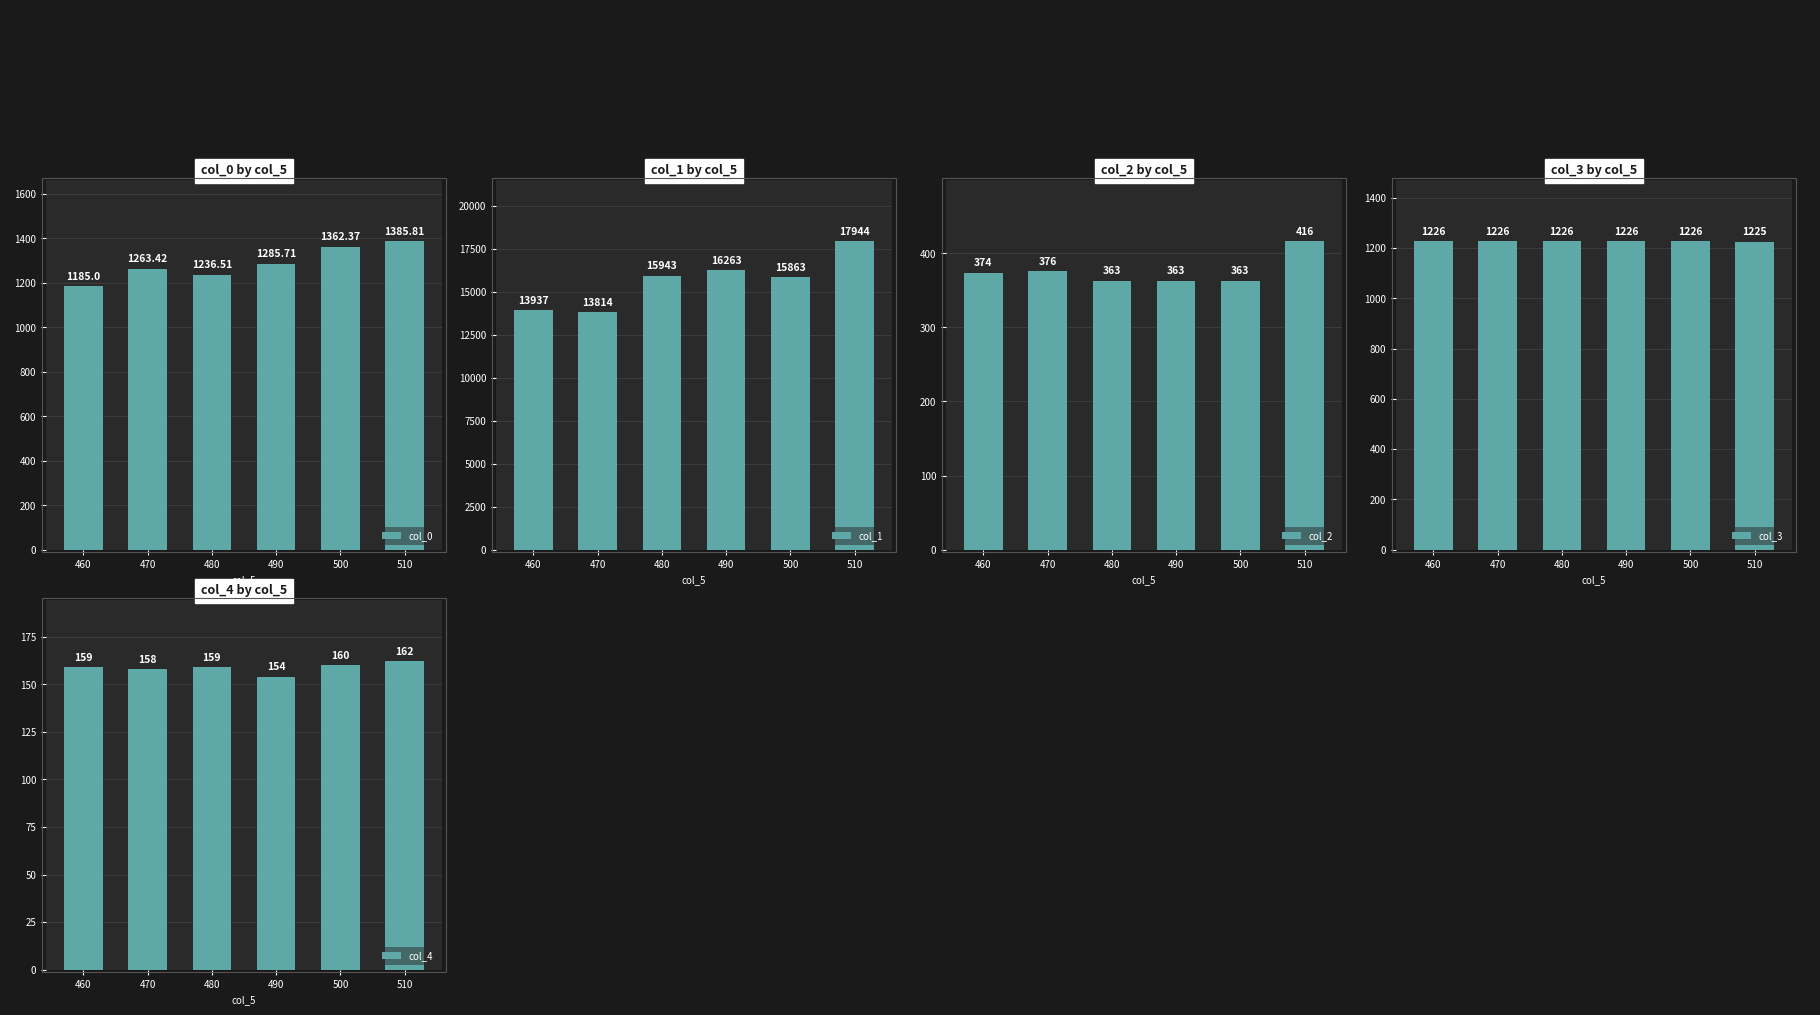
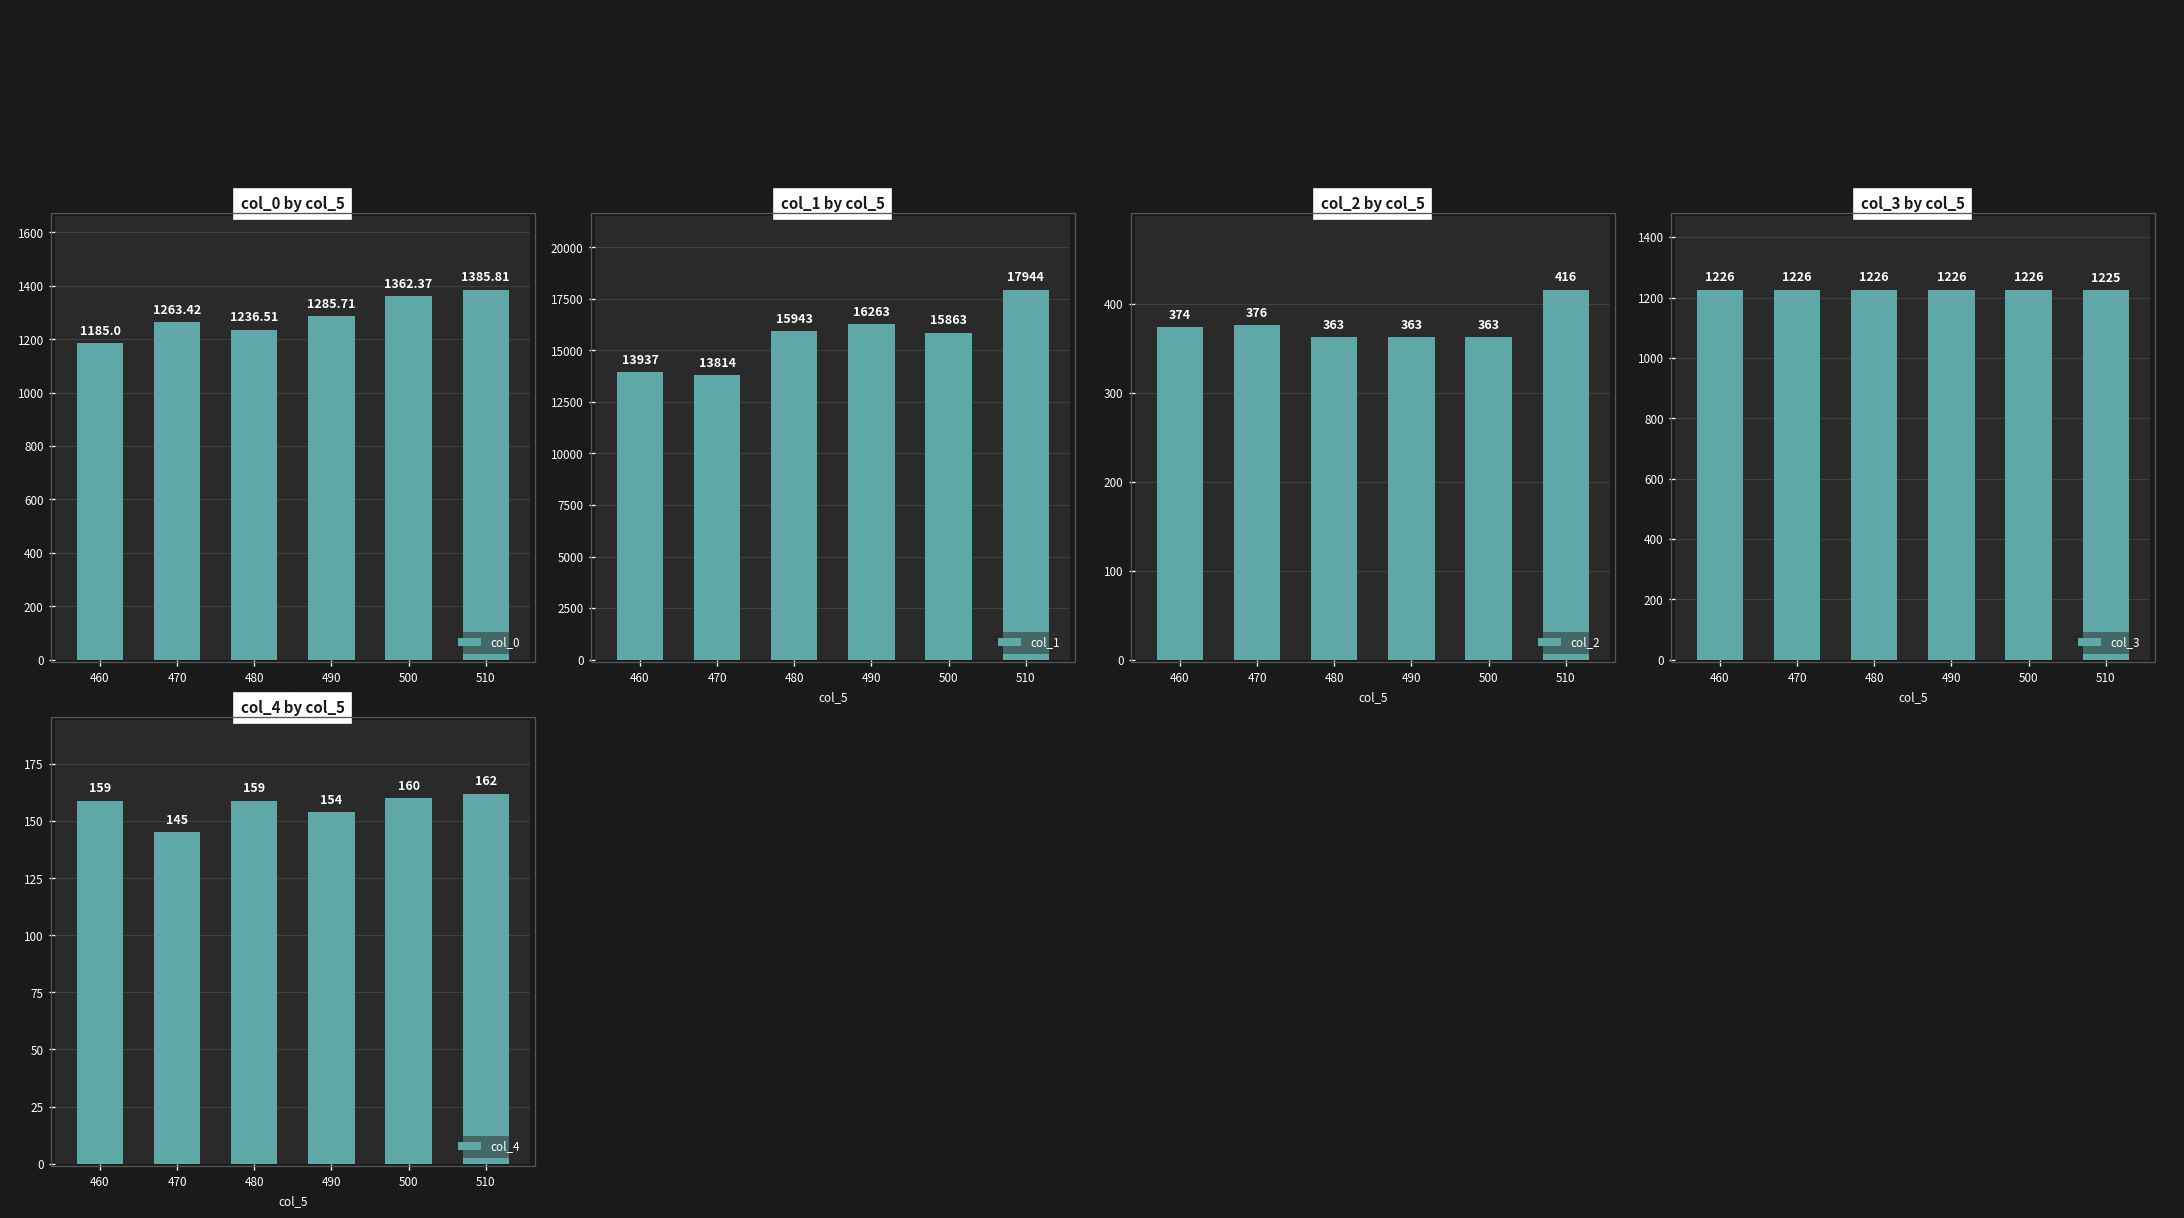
col_4 by col_5, 470: 158 -> 145
